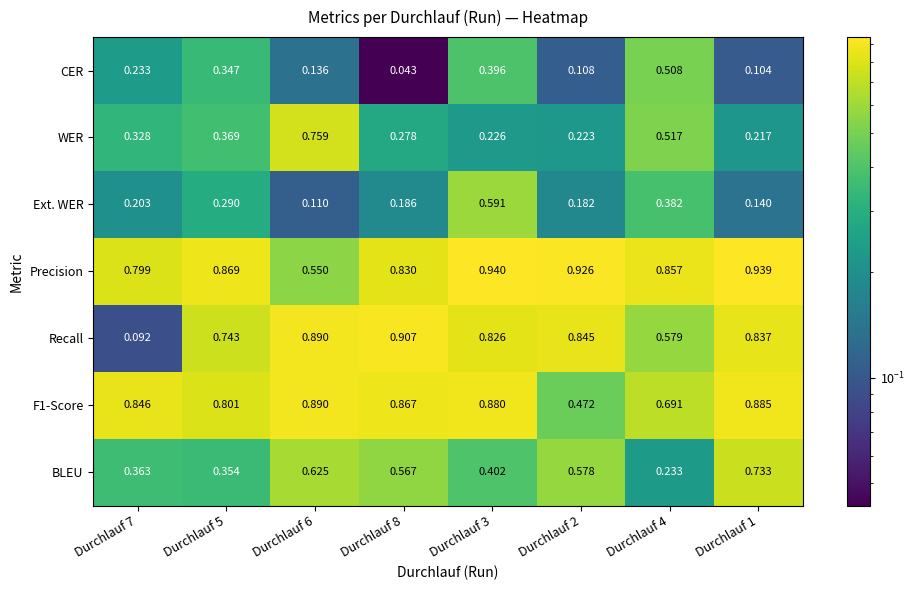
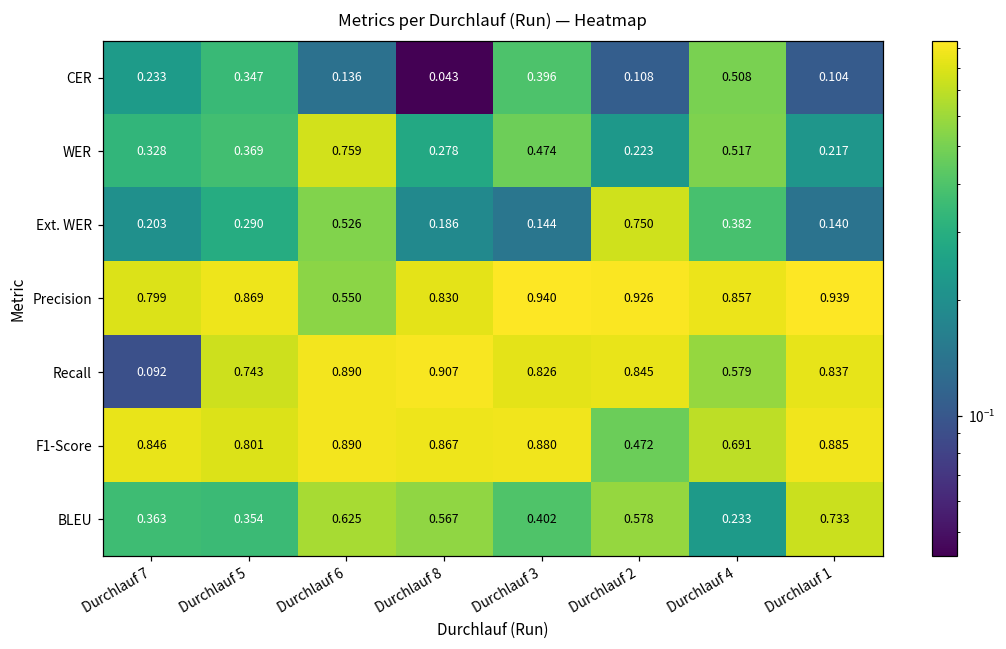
WER, Durchlauf 3: 0.226 -> 0.474
Ext. WER, Durchlauf 6: 0.110 -> 0.526
Ext. WER, Durchlauf 3: 0.591 -> 0.144
Ext. WER, Durchlauf 2: 0.182 -> 0.750
